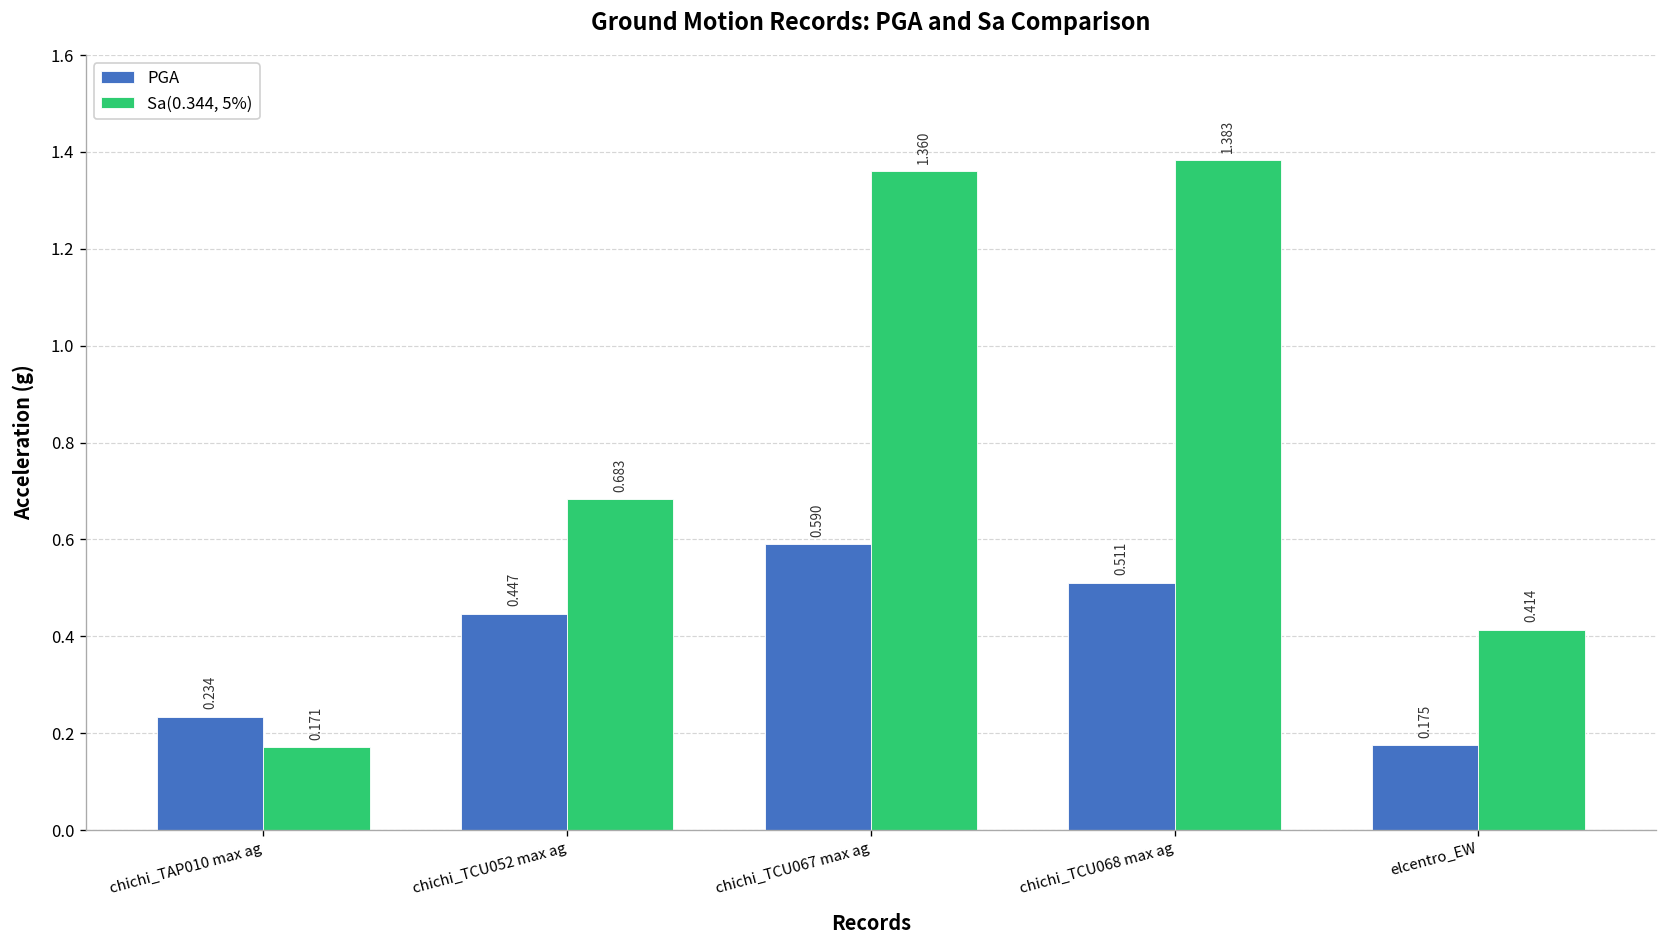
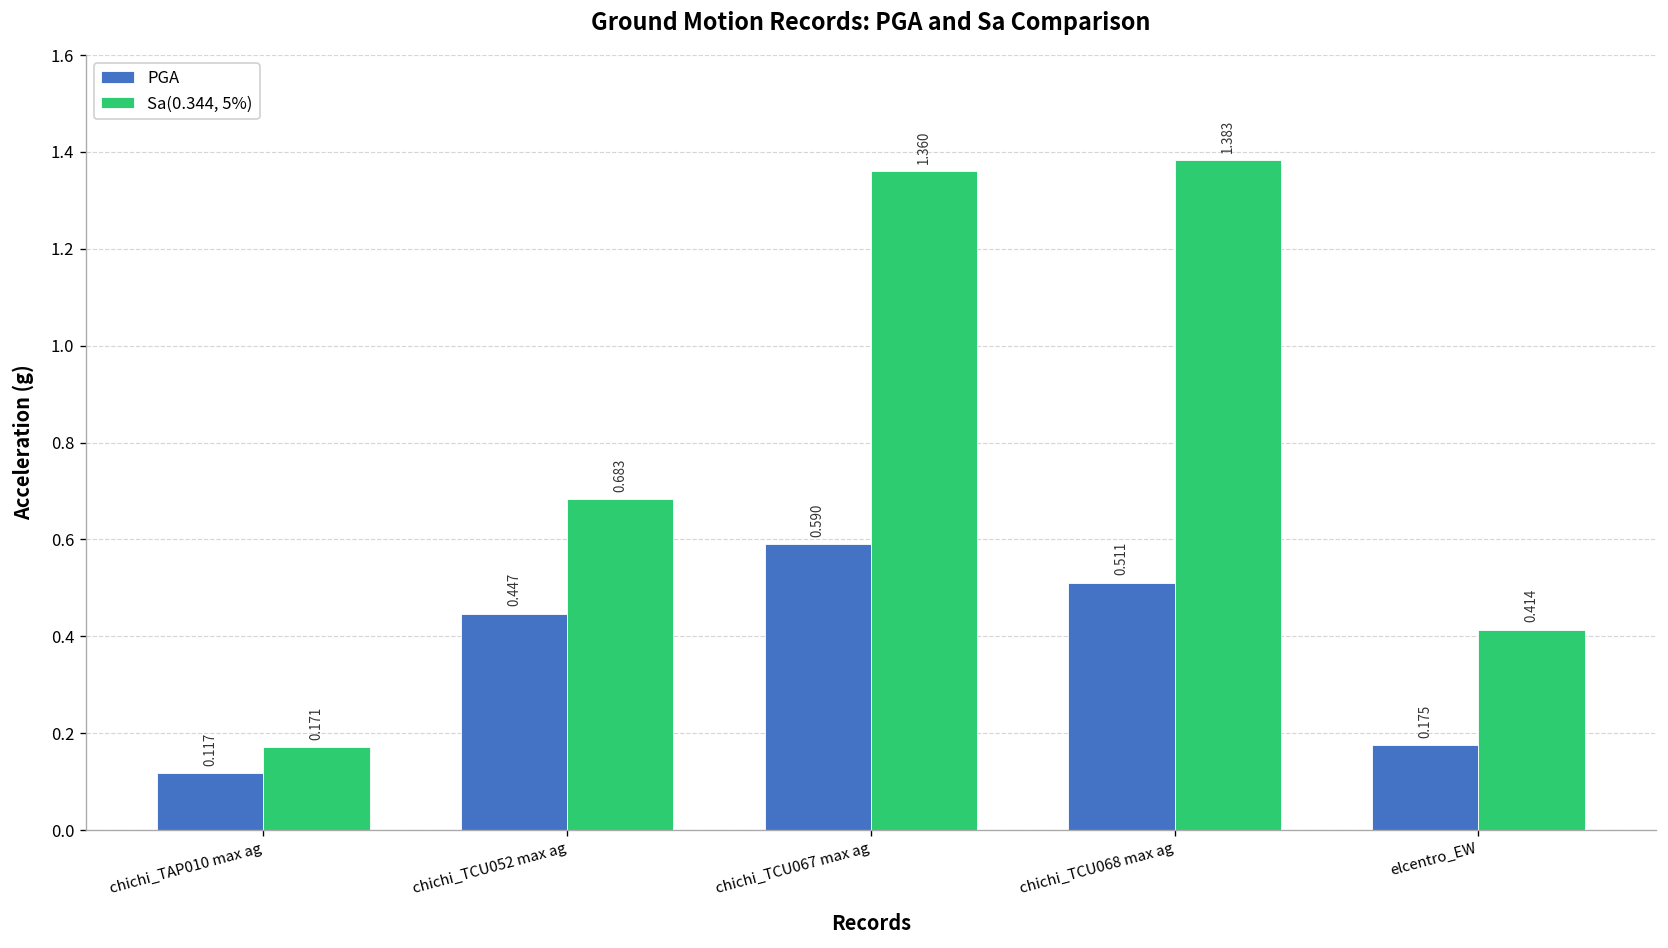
PGA, chichi_TAP010 max ag: 0.234 -> 0.117
